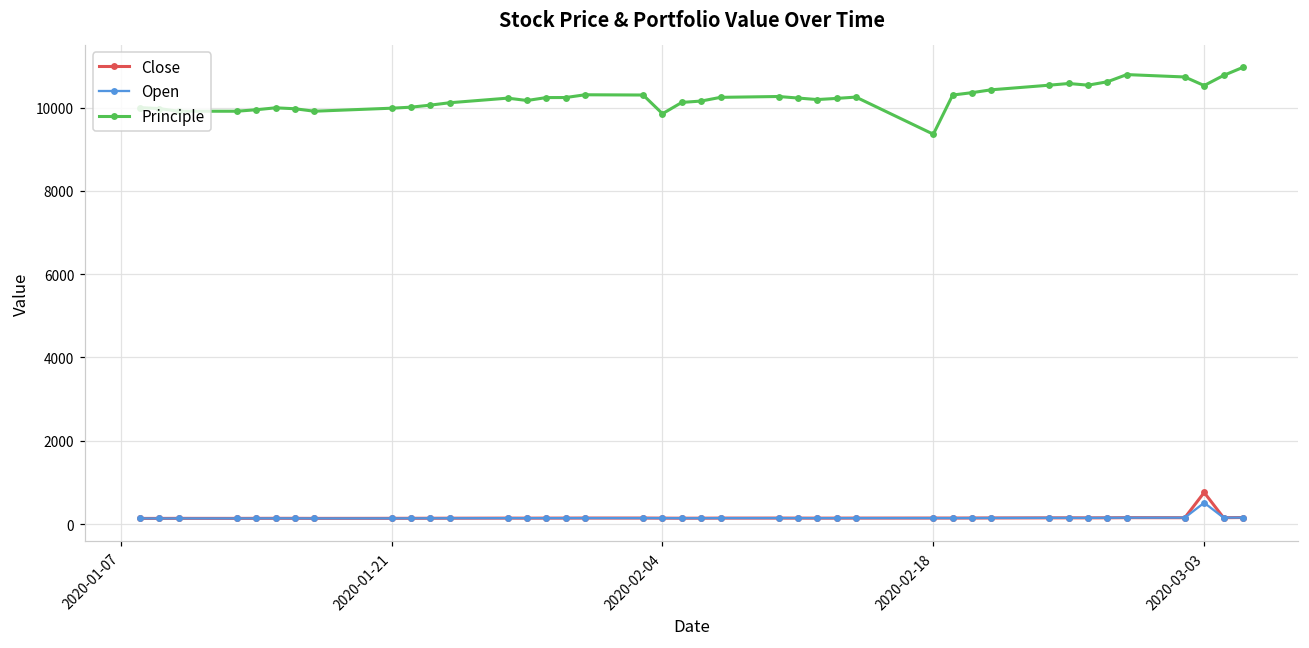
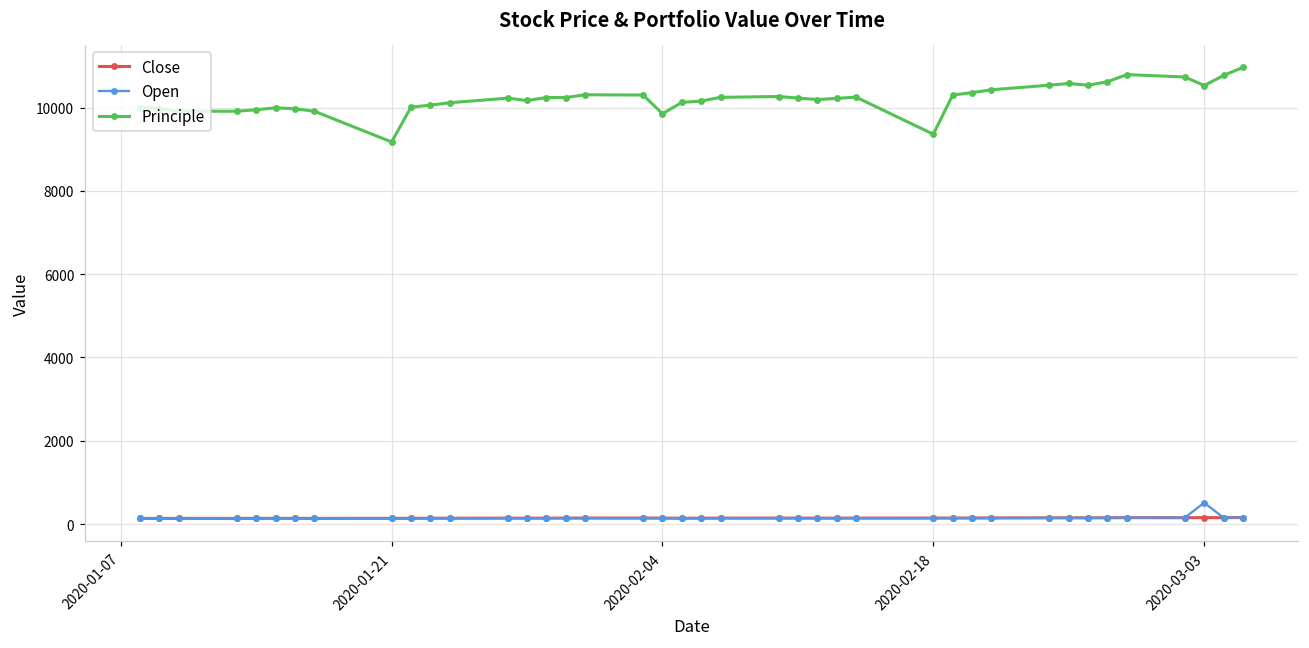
Principle, 2020-01-21: 10000 -> 9200
Close, 2020-03-03: 800 -> 200
